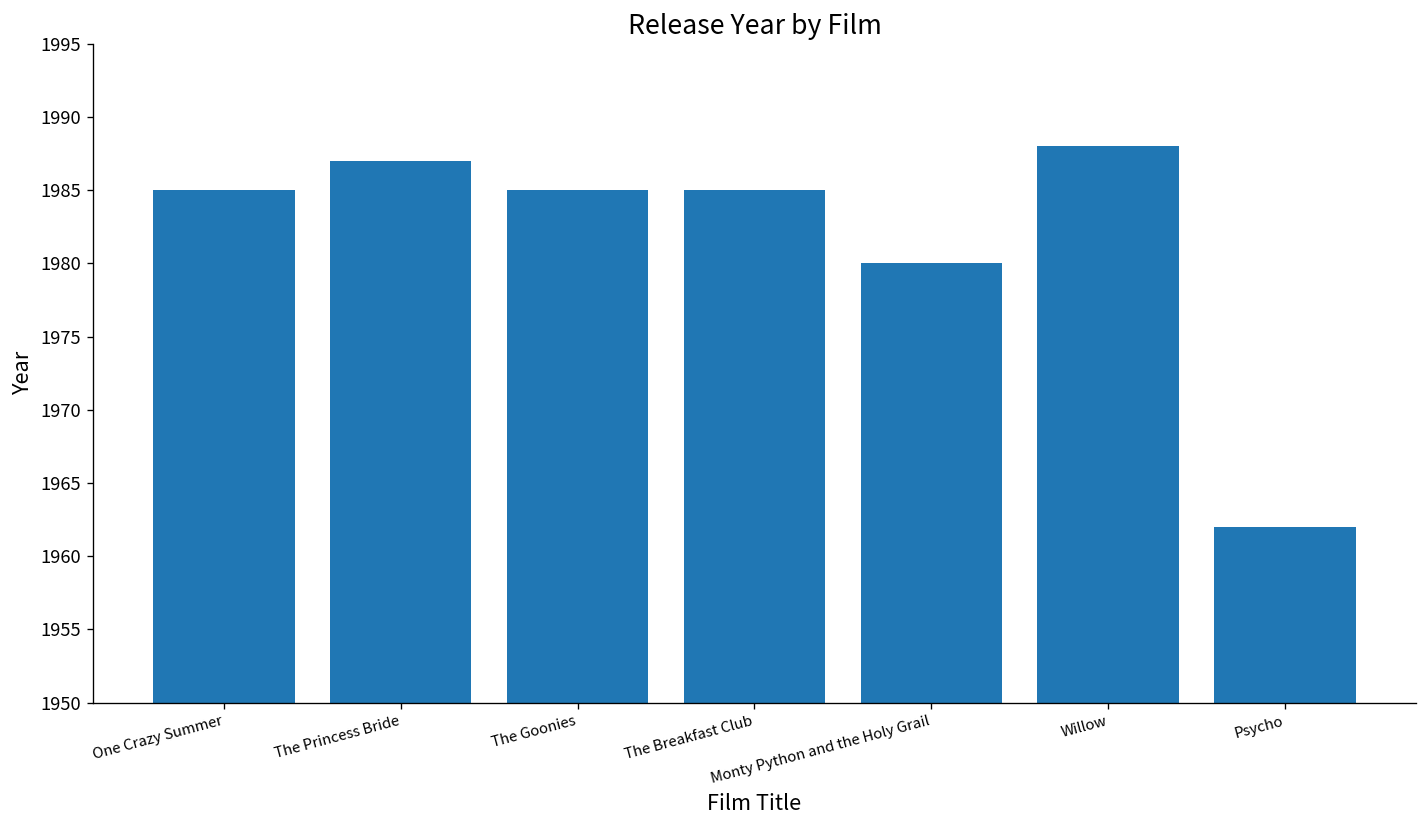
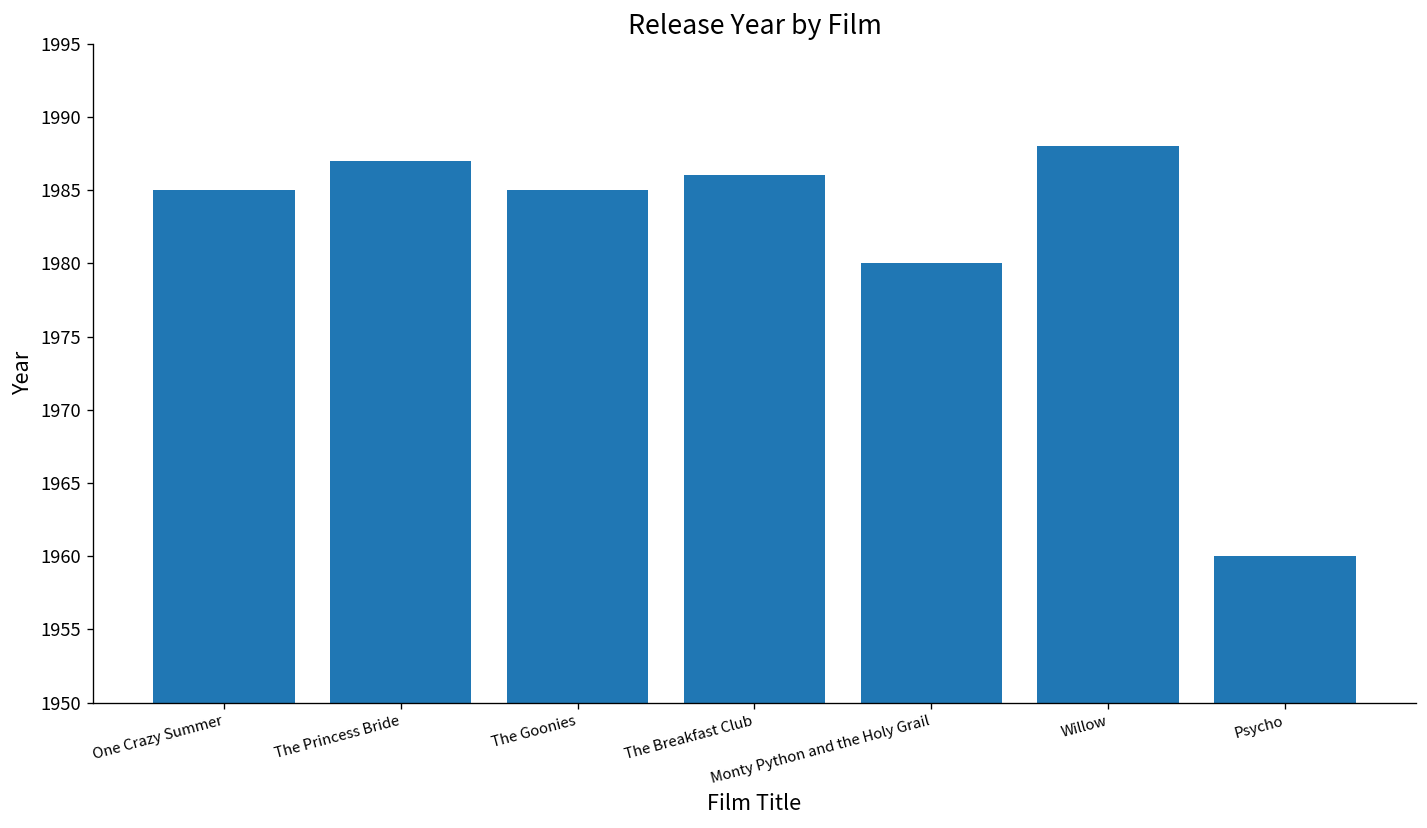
The Breakfast Club: 1985 -> 1986
Psycho: 1962 -> 1960
